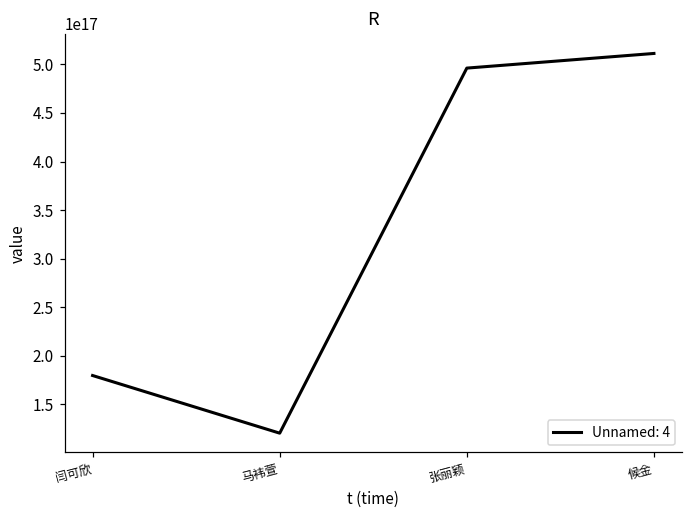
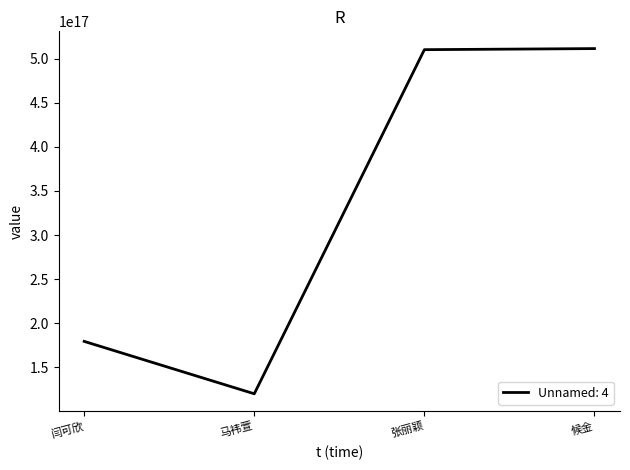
张丽颖: 500000000000000000 -> 510000000000000000
